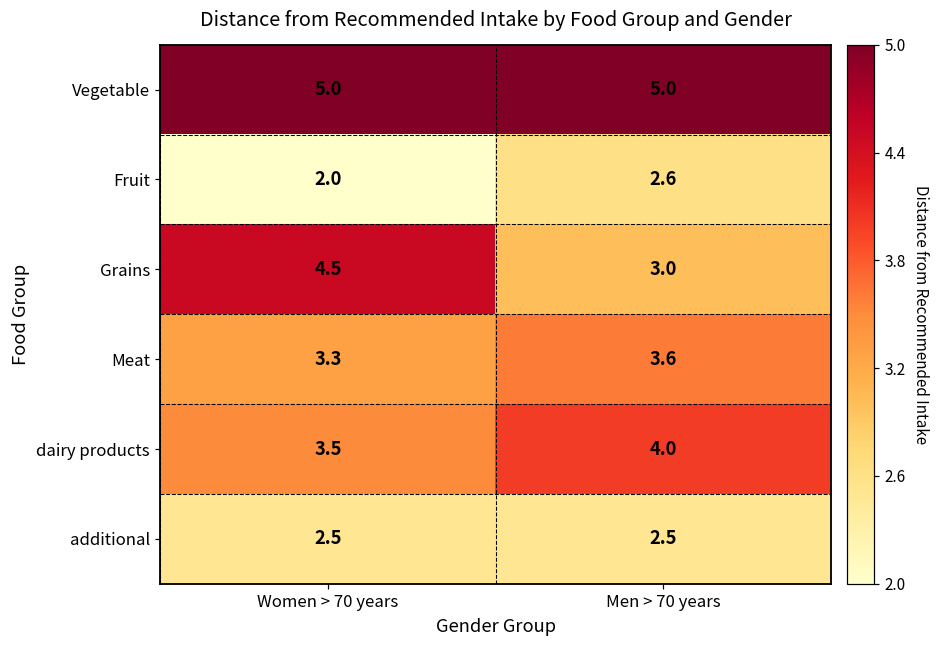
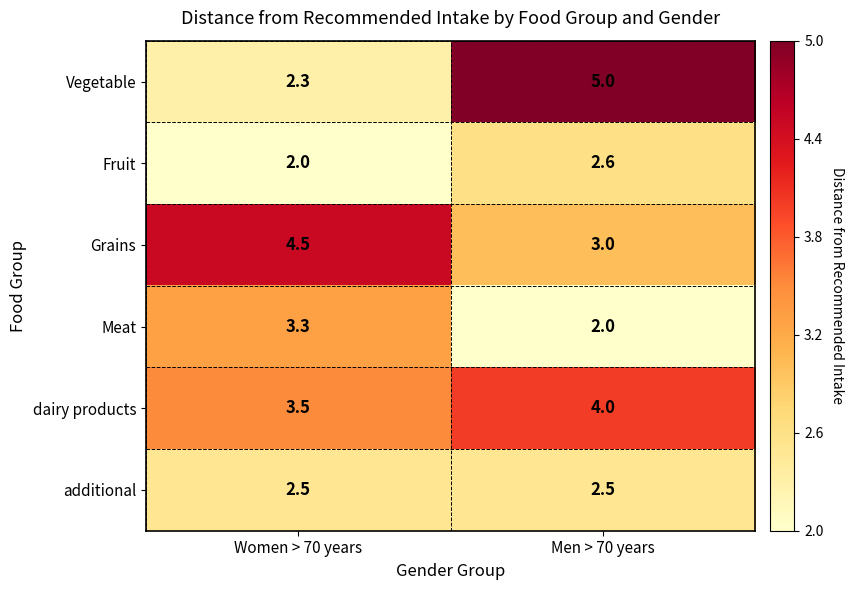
Vegetable, Women > 70 years: 5.0 -> 2.3
Meat, Men > 70 years: 3.6 -> 2.0
